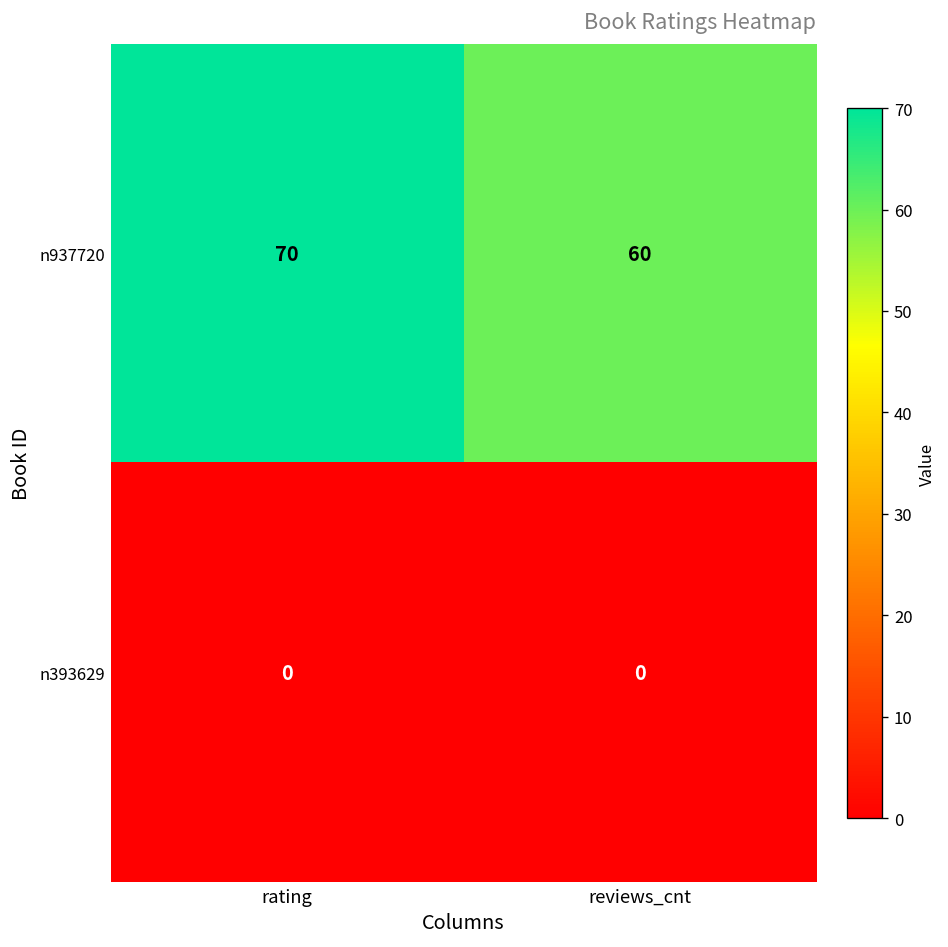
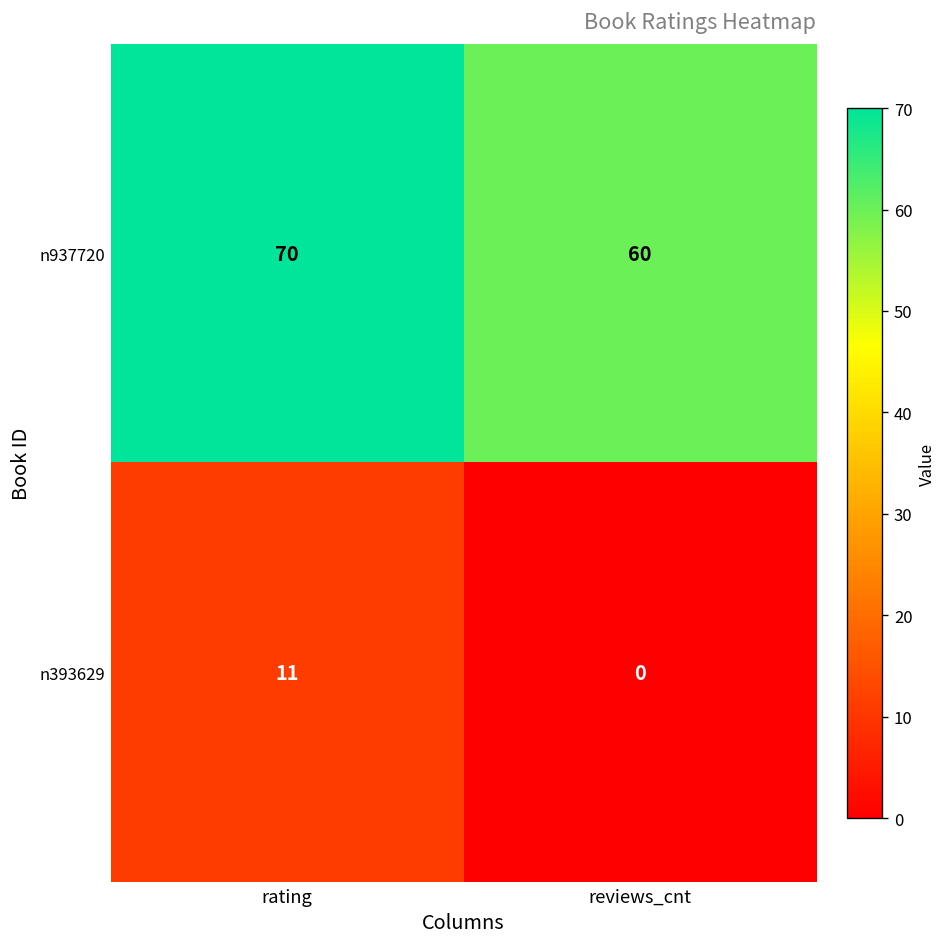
n393629, rating: 0 -> 11
